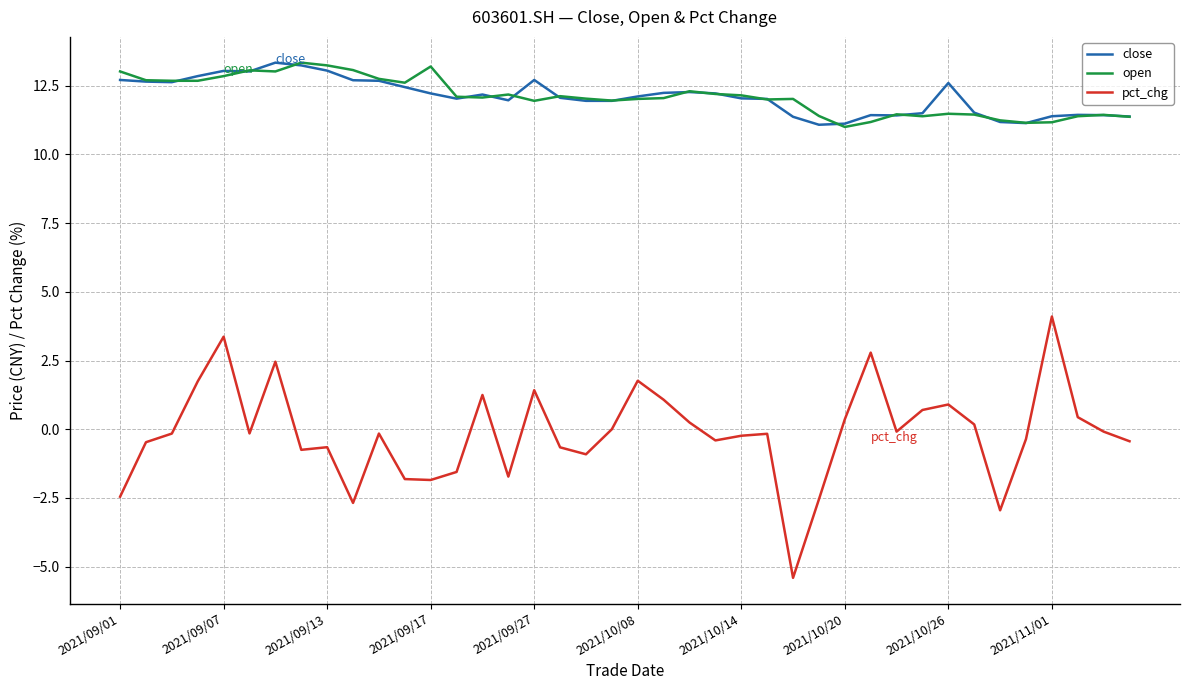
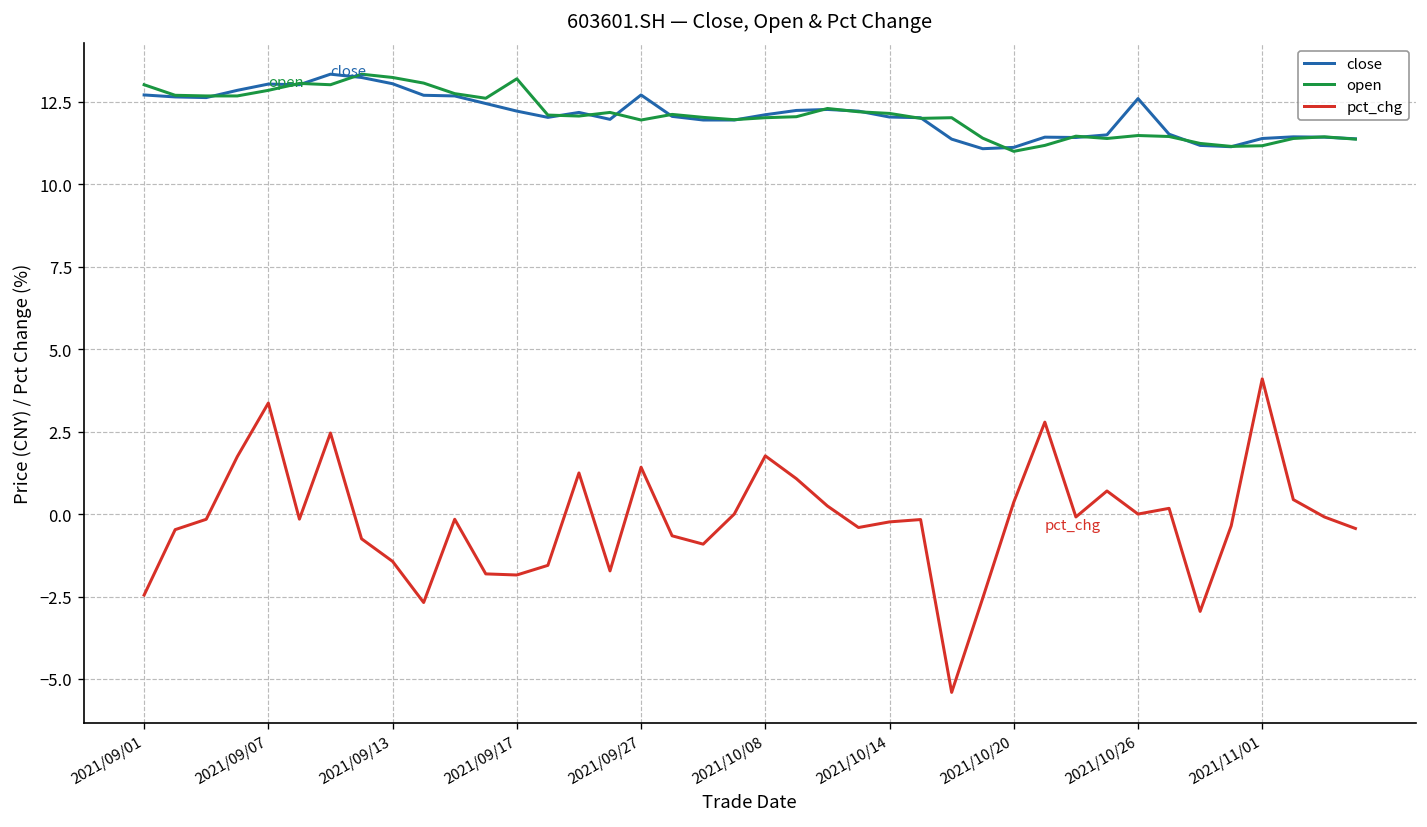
pct_chg, 2021/09/13: -0.7 -> -1.4
pct_chg, 2021/10/26: 0.9 -> 0.0
